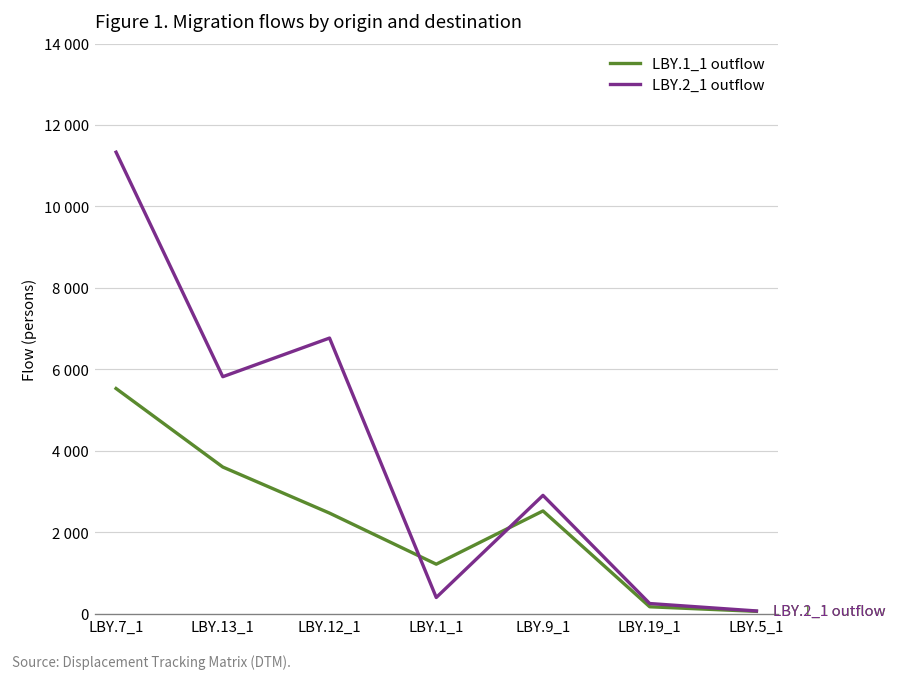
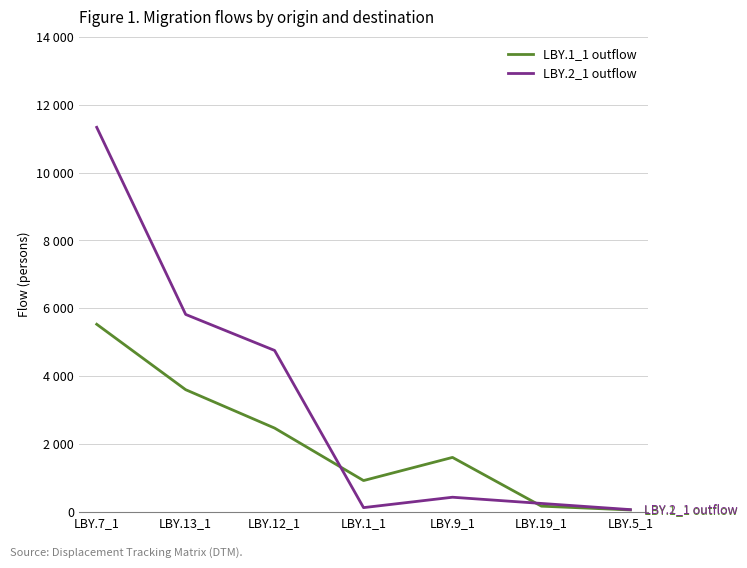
LBY.2_1 outflow, LBY.12_1: 6800 -> 4800
LBY.1_1 outflow, LBY.1_1: 1200 -> 900
LBY.2_1 outflow, LBY.1_1: 400 -> 100
LBY.1_1 outflow, LBY.9_1: 2500 -> 1600
LBY.2_1 outflow, LBY.9_1: 2900 -> 400
